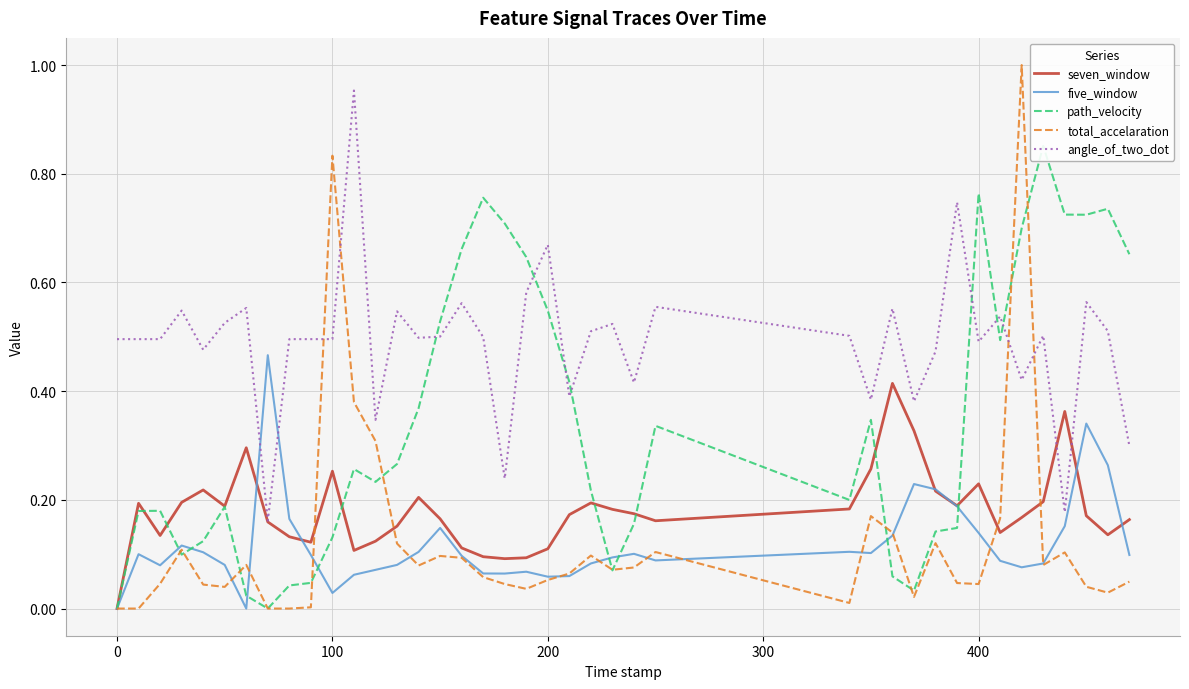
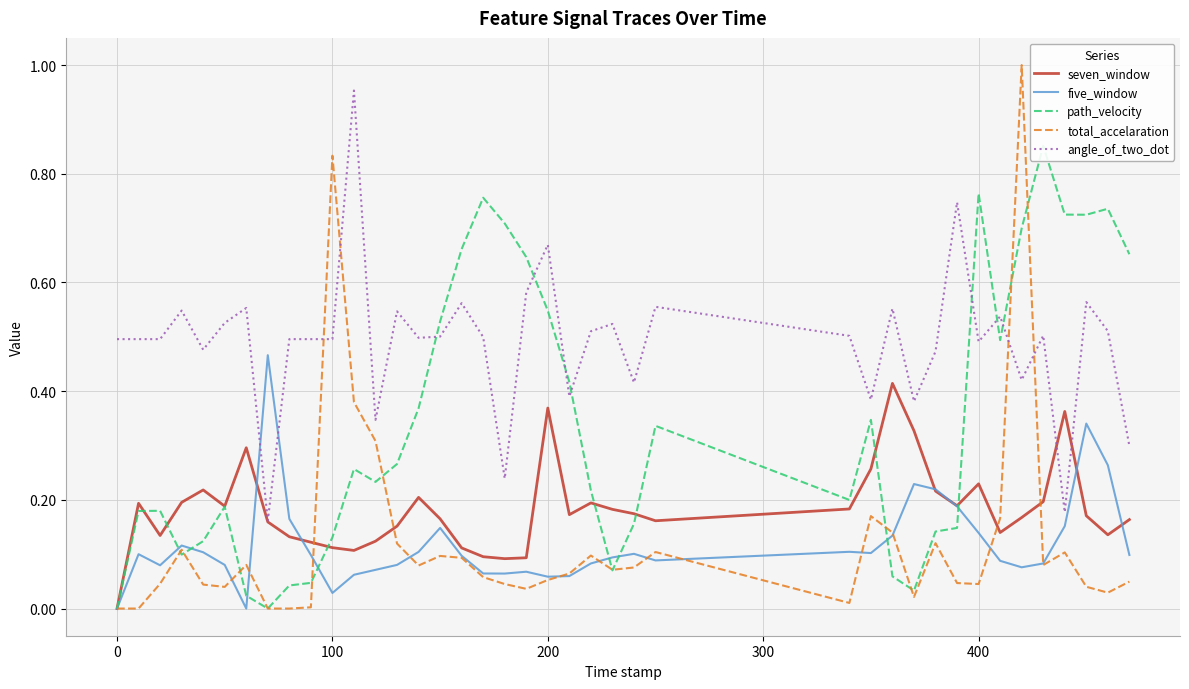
seven_window, 100: 0.25 -> 0.11
seven_window, 200: 0.11 -> 0.37
